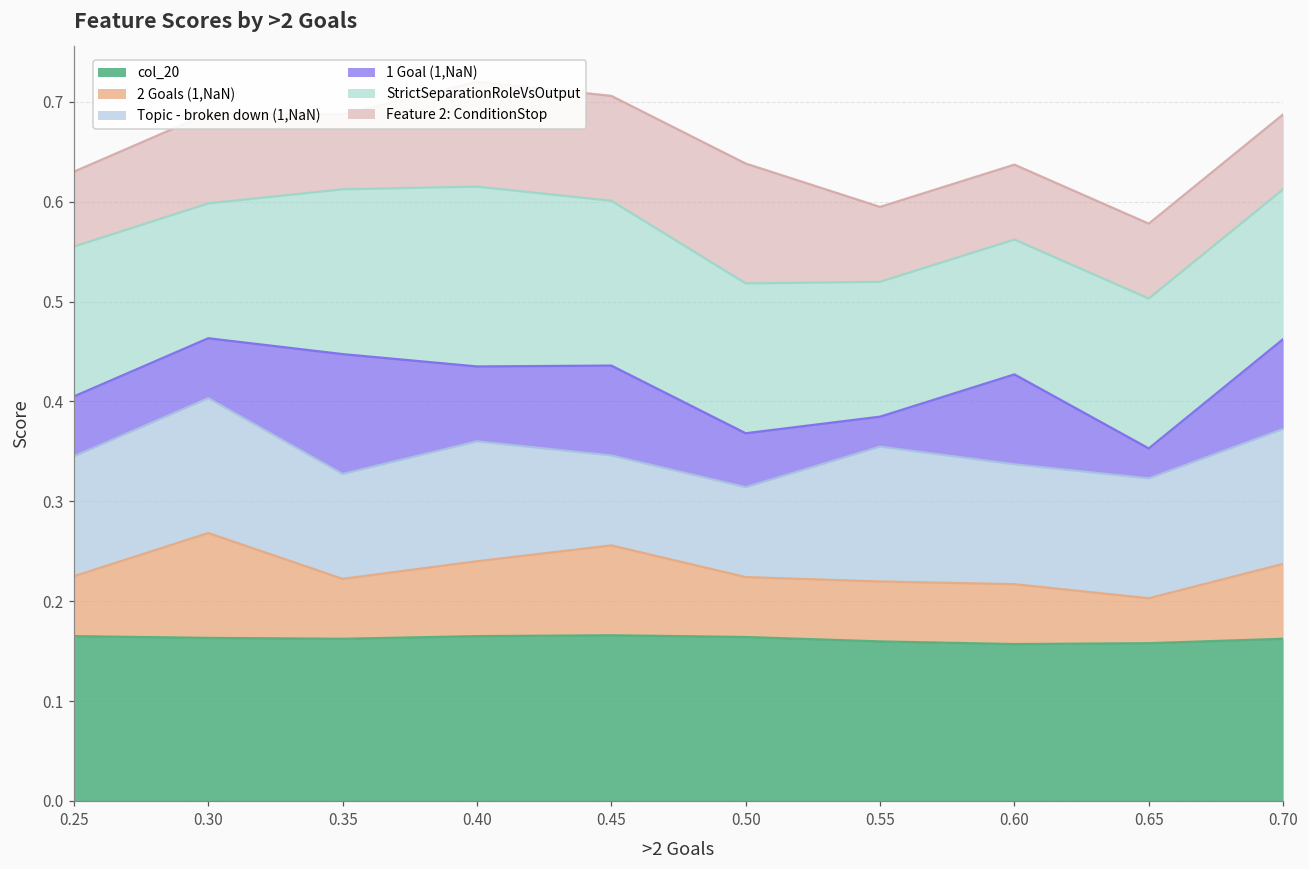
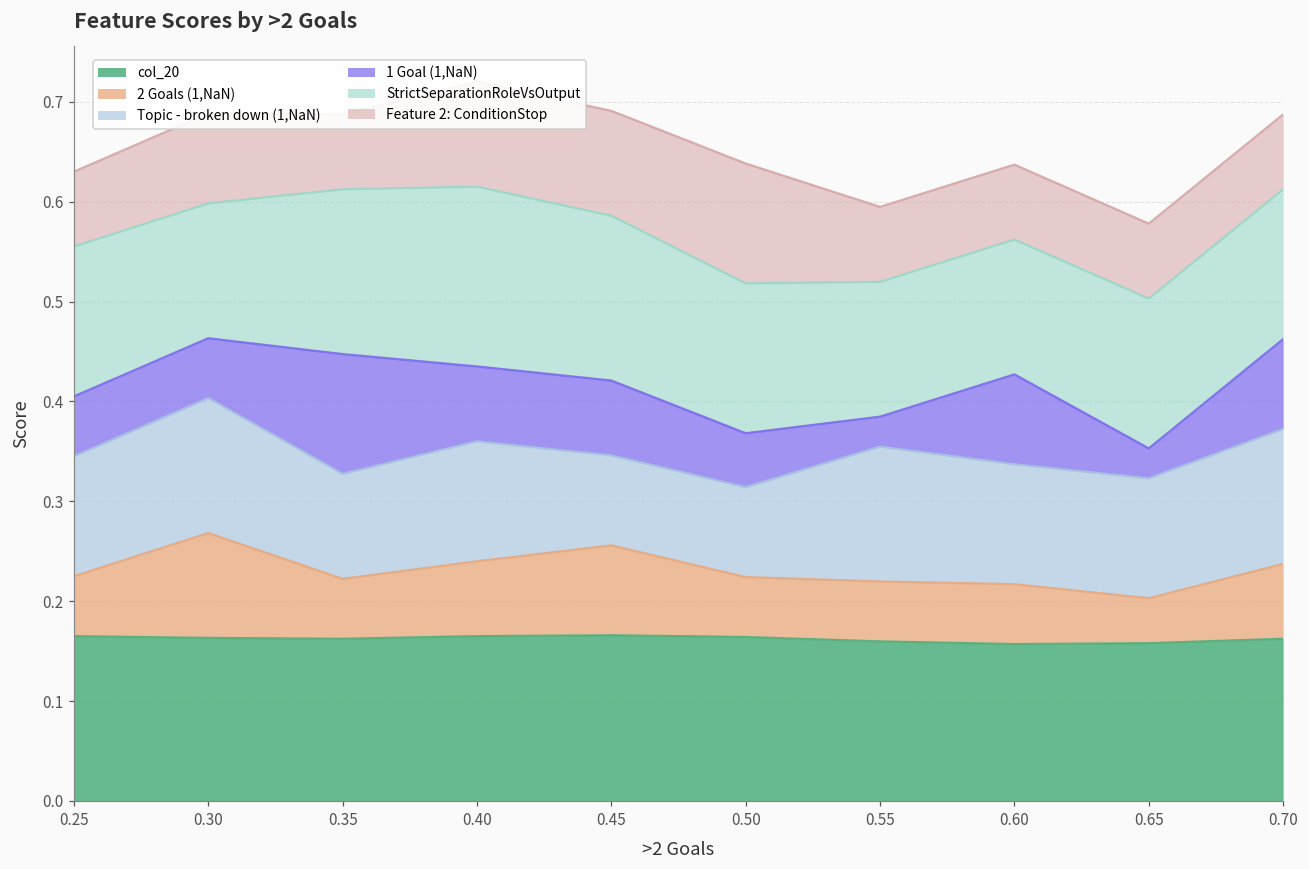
1 Goal (1,NaN), 0.45: 0.09 -> 0.08
